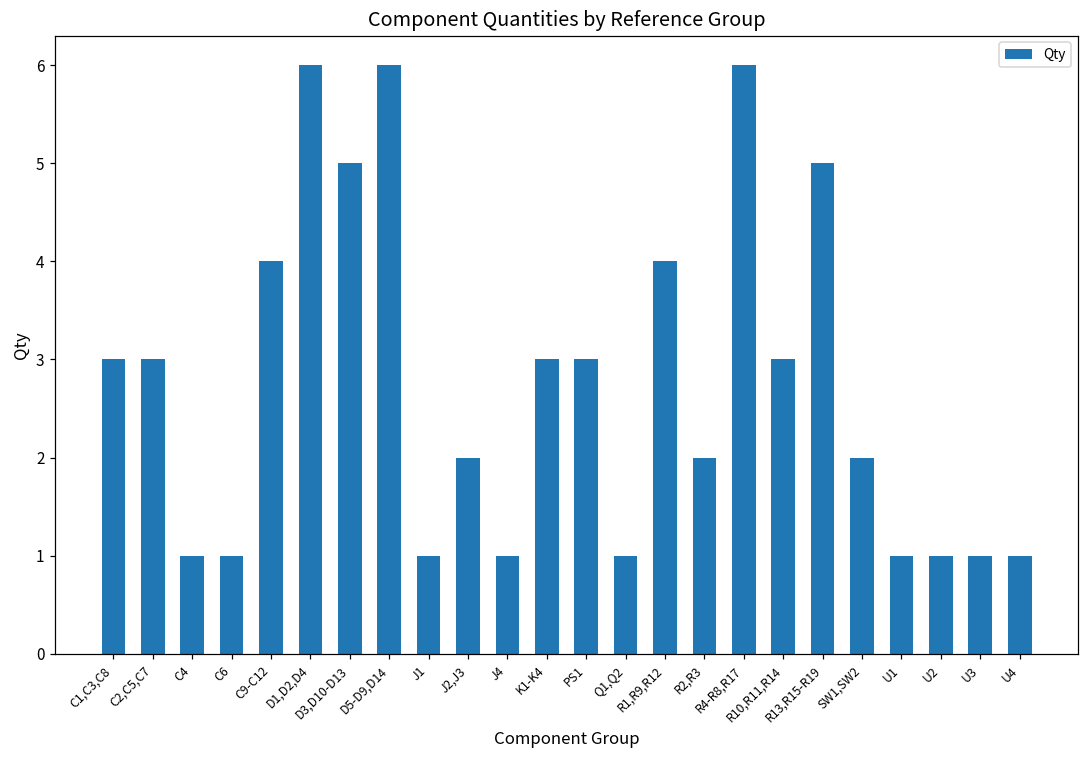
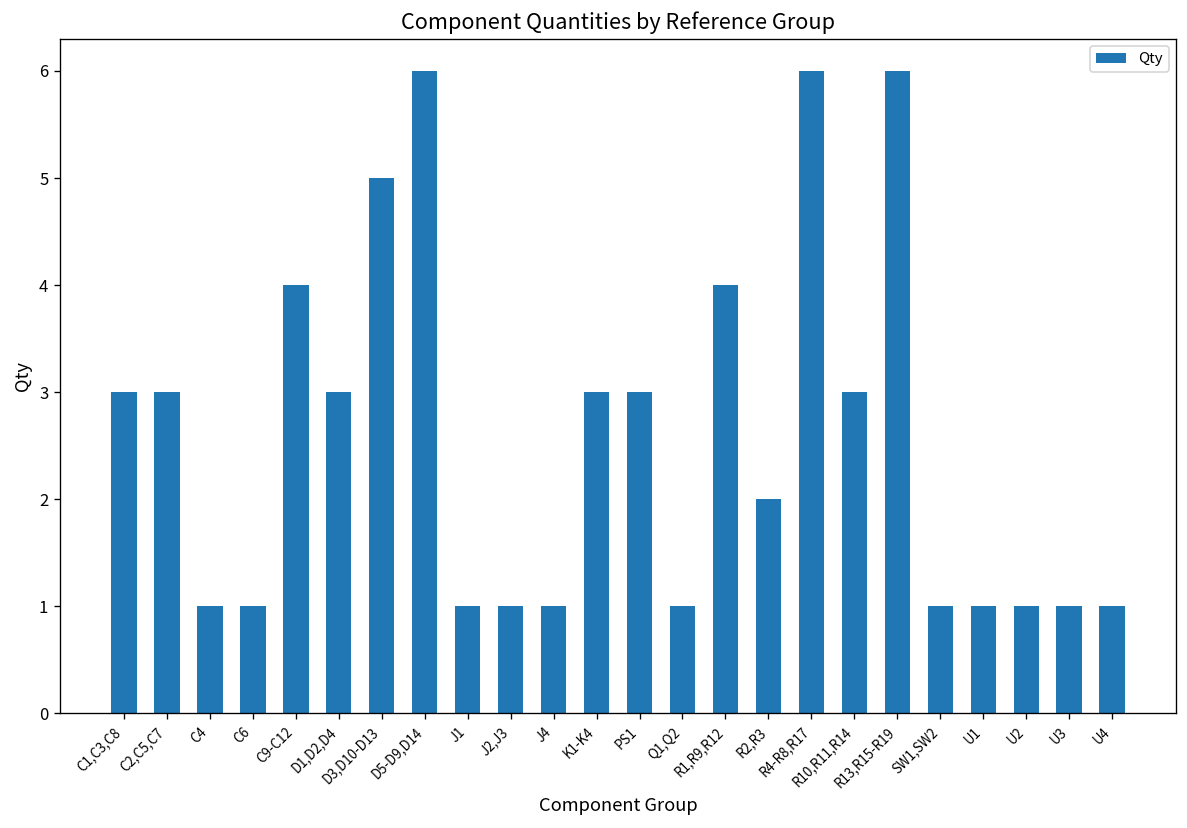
D1,D2,D4: 6 -> 3
J2,J3: 2 -> 1
R13,R15-R19: 5 -> 6
SW1,SW2: 2 -> 1
